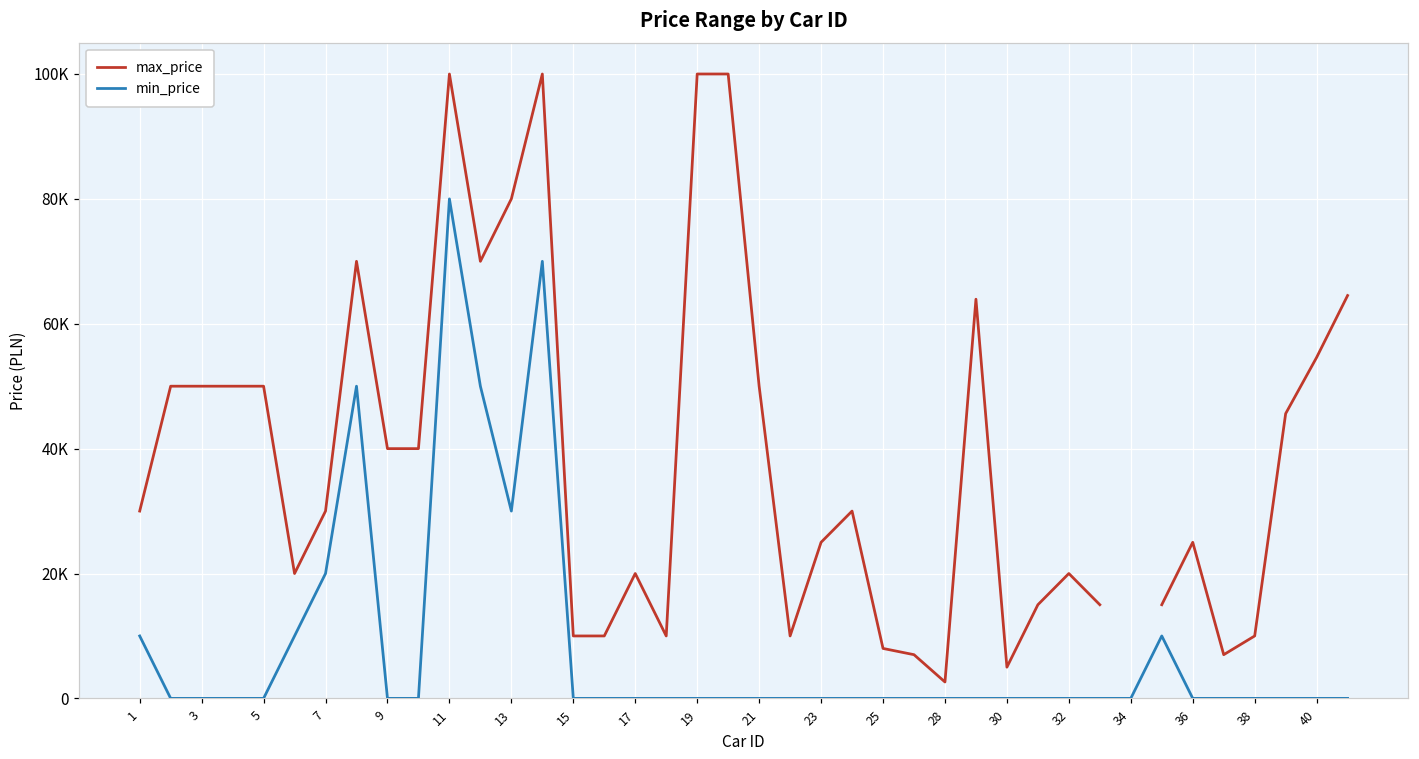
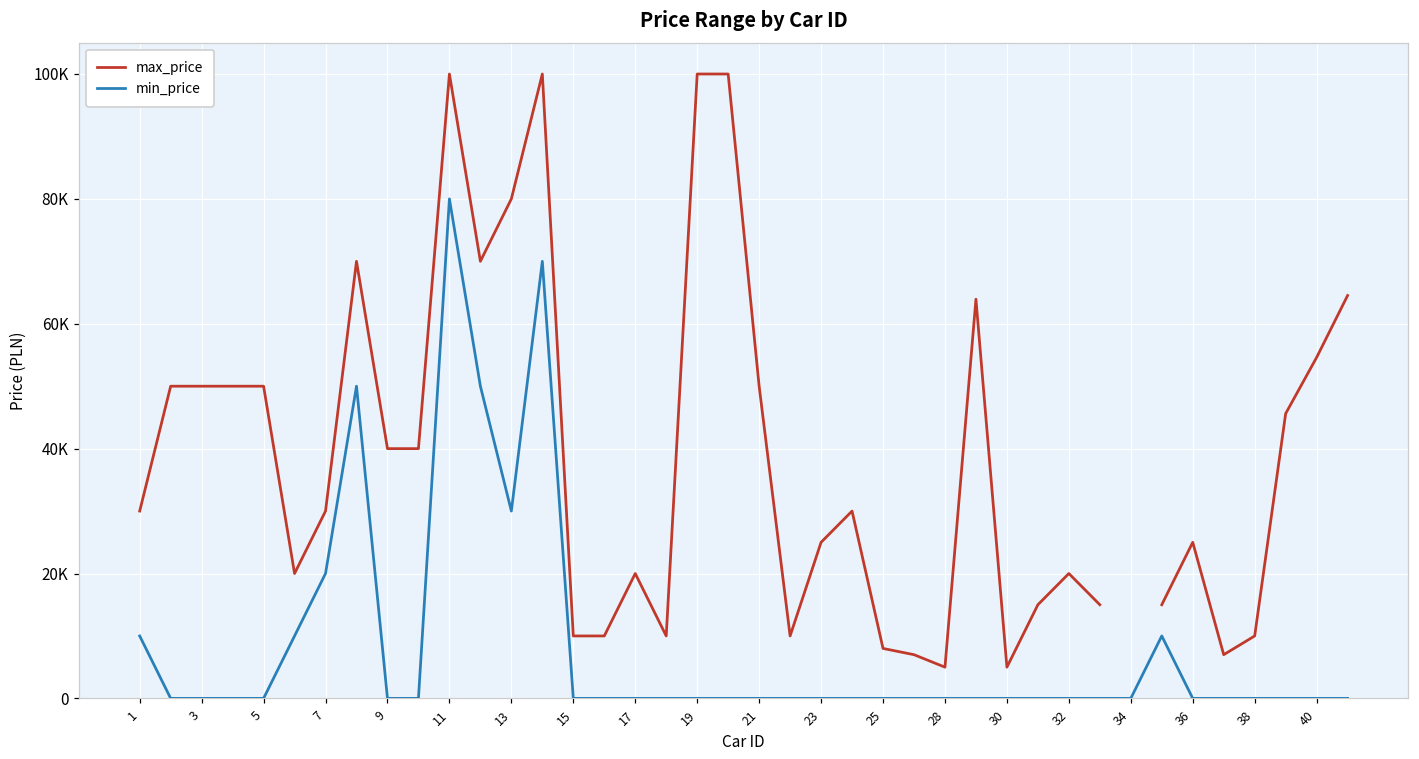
max_price, 28: 3000 -> 5000
